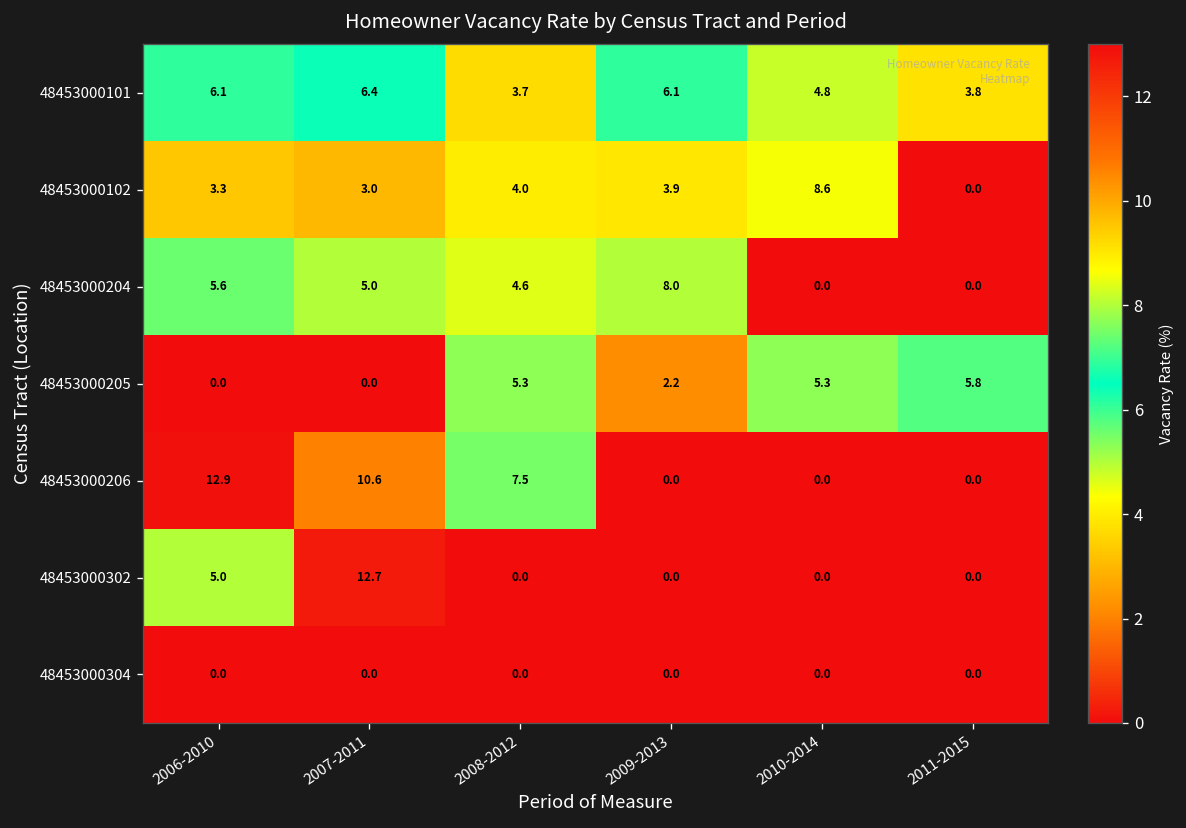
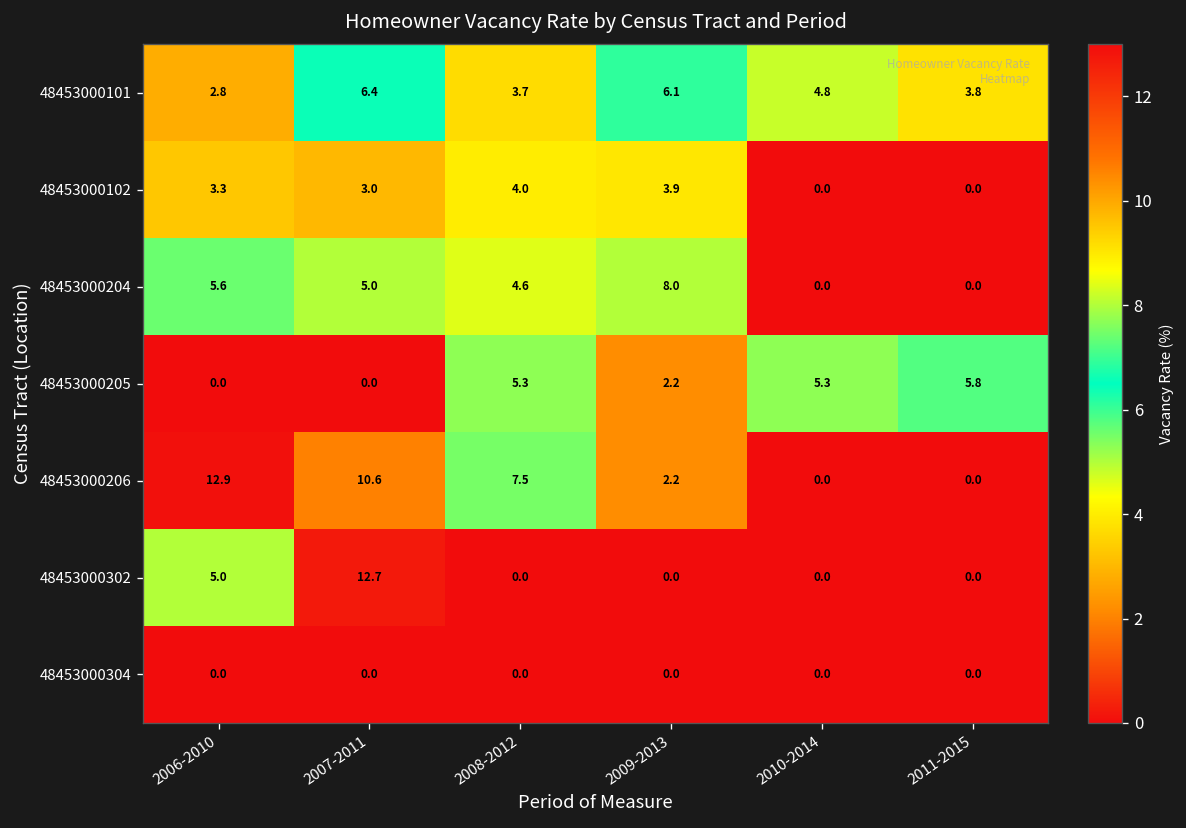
48453000101, 2006-2010: 6.1 -> 2.8
48453000102, 2010-2014: 8.6 -> 0.0
48453000206, 2009-2013: 0.0 -> 2.2
